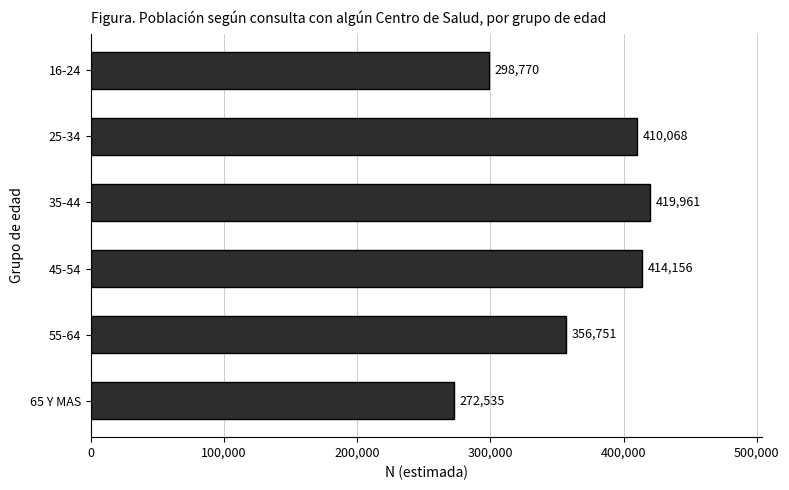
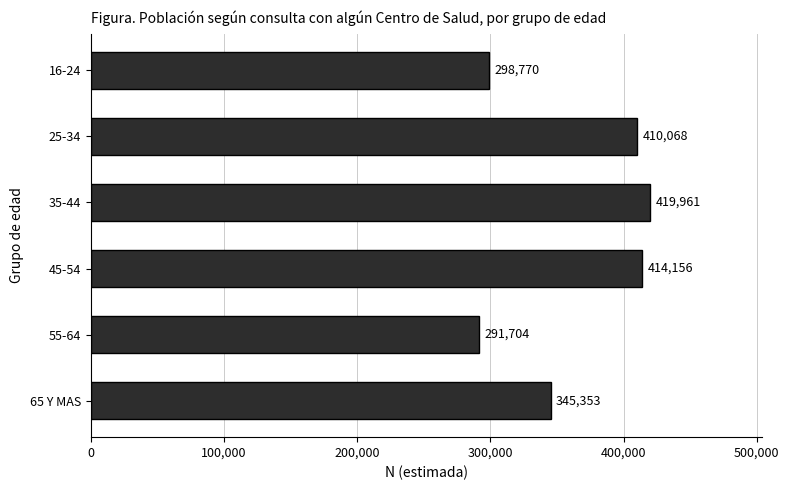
55-64: 356,751 -> 291,704
65 Y MAS: 272,535 -> 345,353
